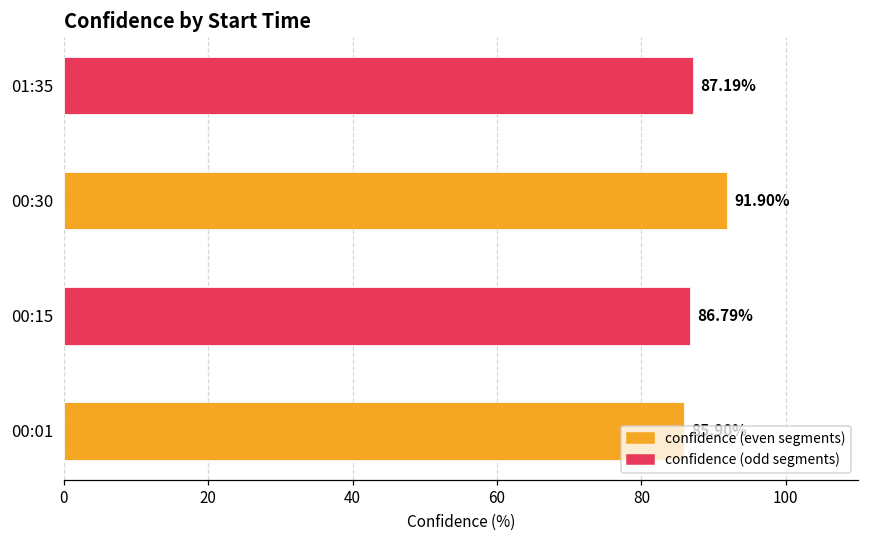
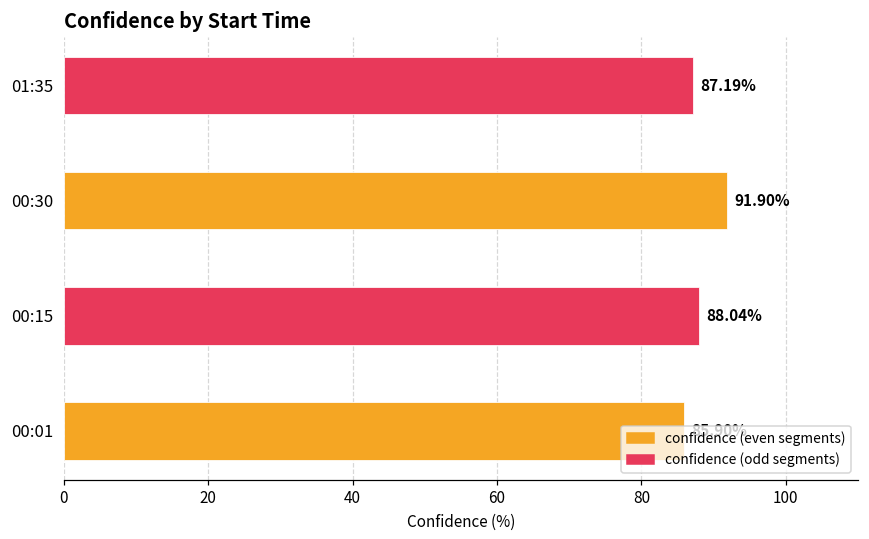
00:15: 86.79% -> 88.04%
